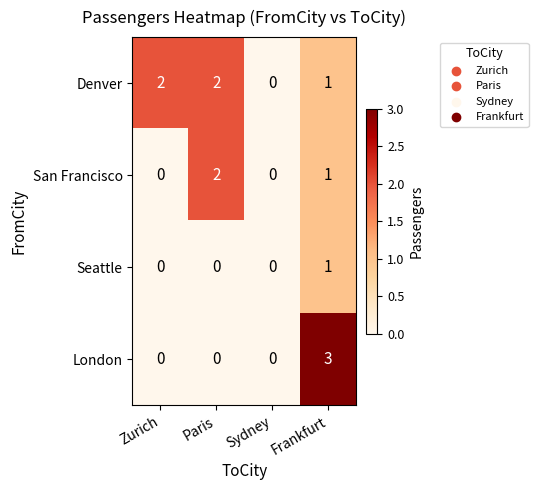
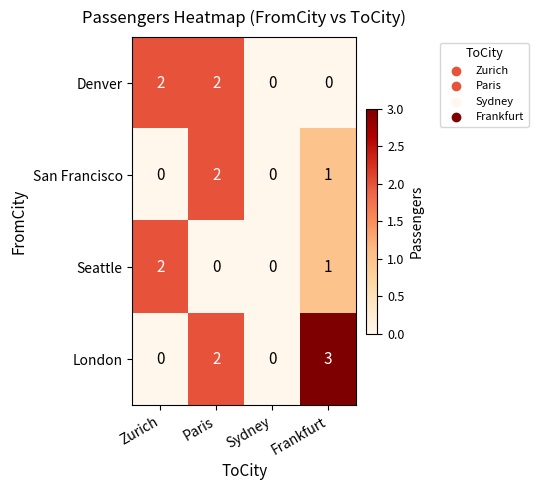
Denver, Frankfurt: 1 -> 0
Seattle, Zurich: 0 -> 2
London, Paris: 0 -> 2
